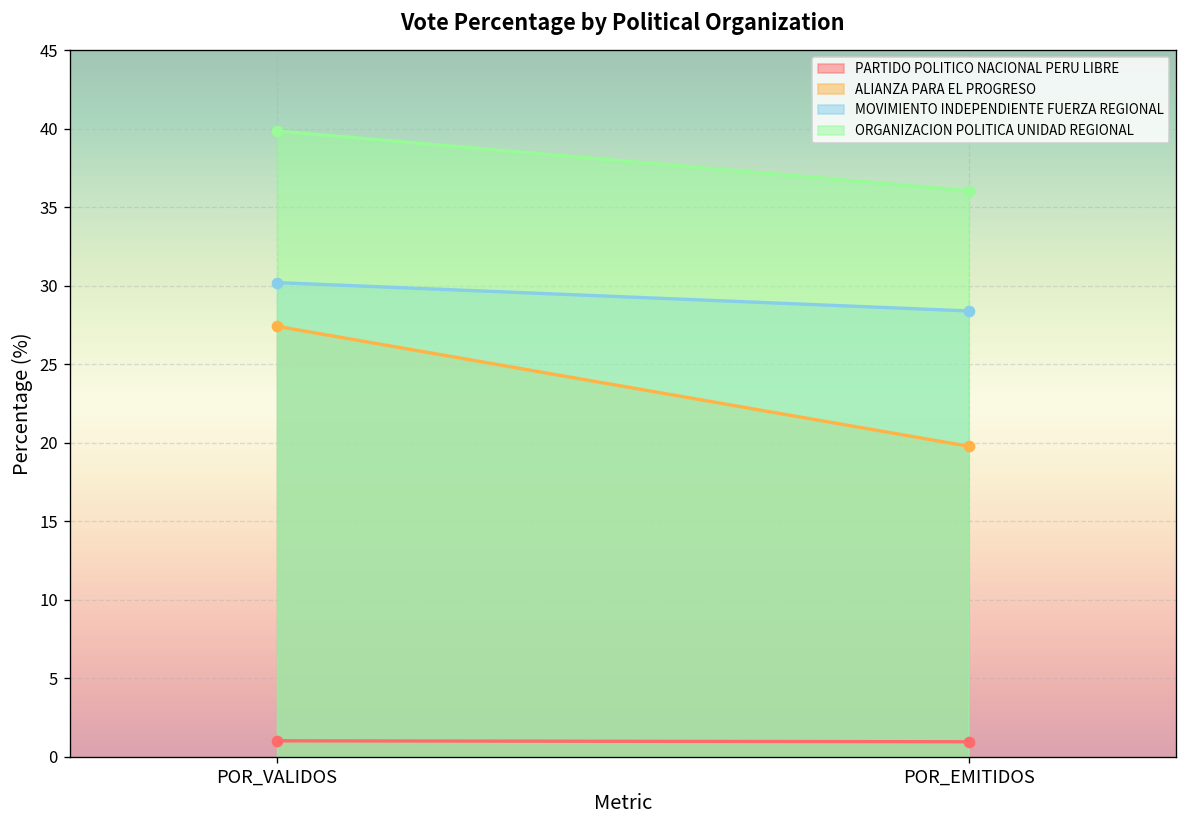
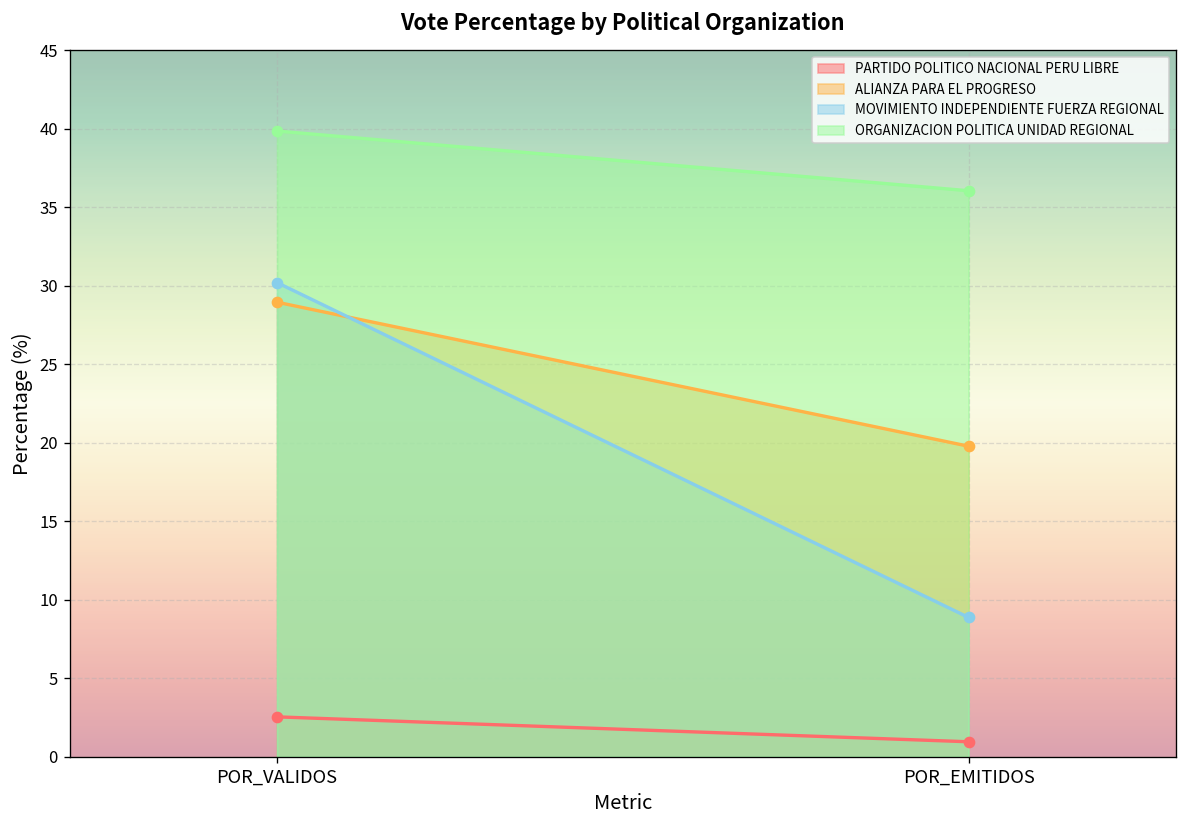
PARTIDO POLITICO NACIONAL PERU LIBRE, POR_VALIDOS: 1.0 -> 2.5
ALIANZA PARA EL PROGRESO, POR_VALIDOS: 27.4 -> 28.9
MOVIMIENTO INDEPENDIENTE FUERZA REGIONAL, POR_EMITIDOS: 28.4 -> 8.9
